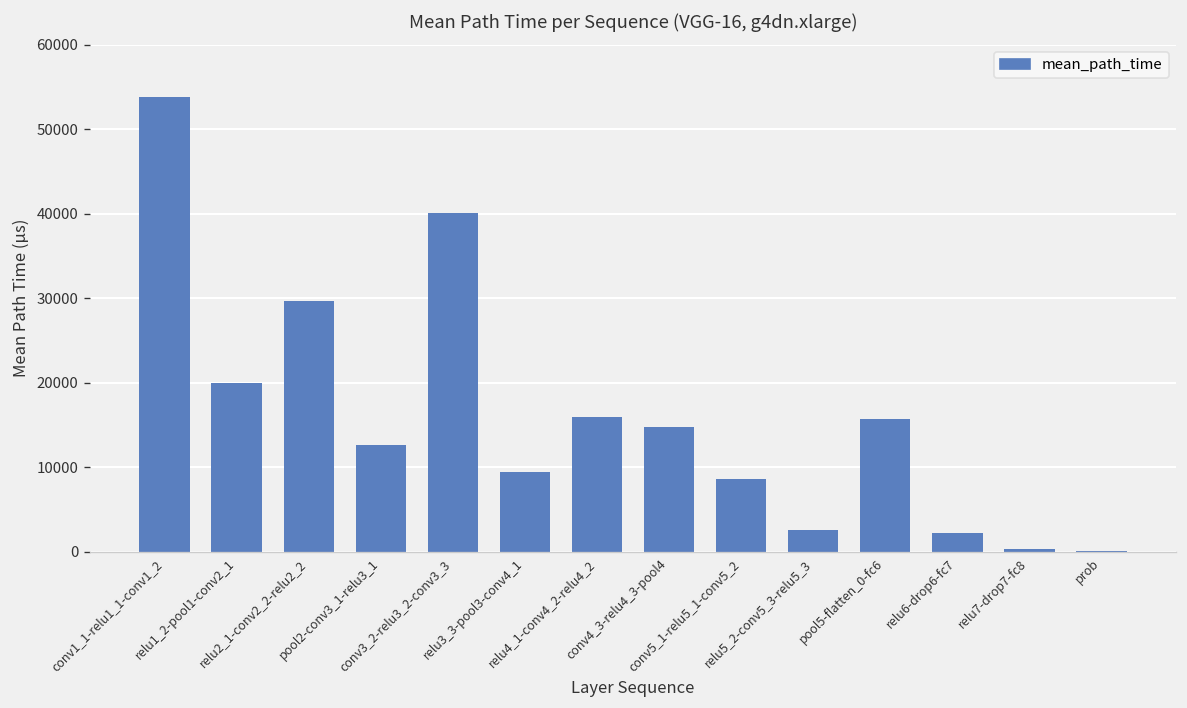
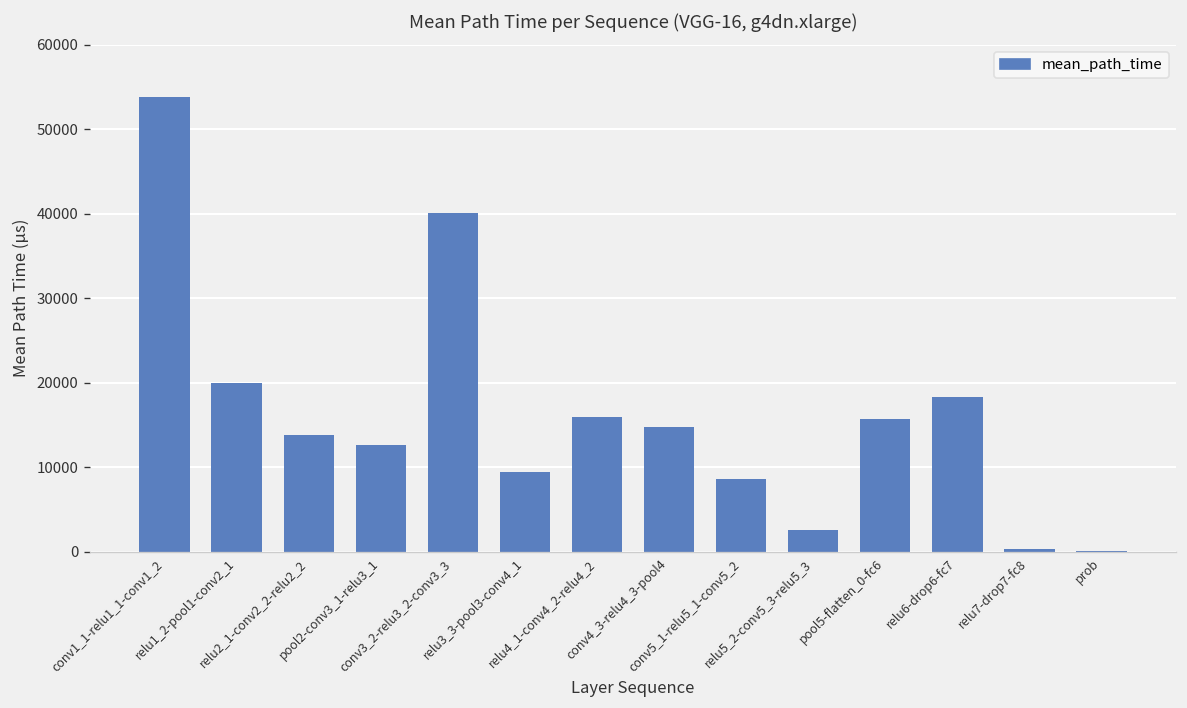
relu2_1-conv2_2-relu2_2: 30000 -> 14000
relu6-drop6-fc7: 2000 -> 18000
